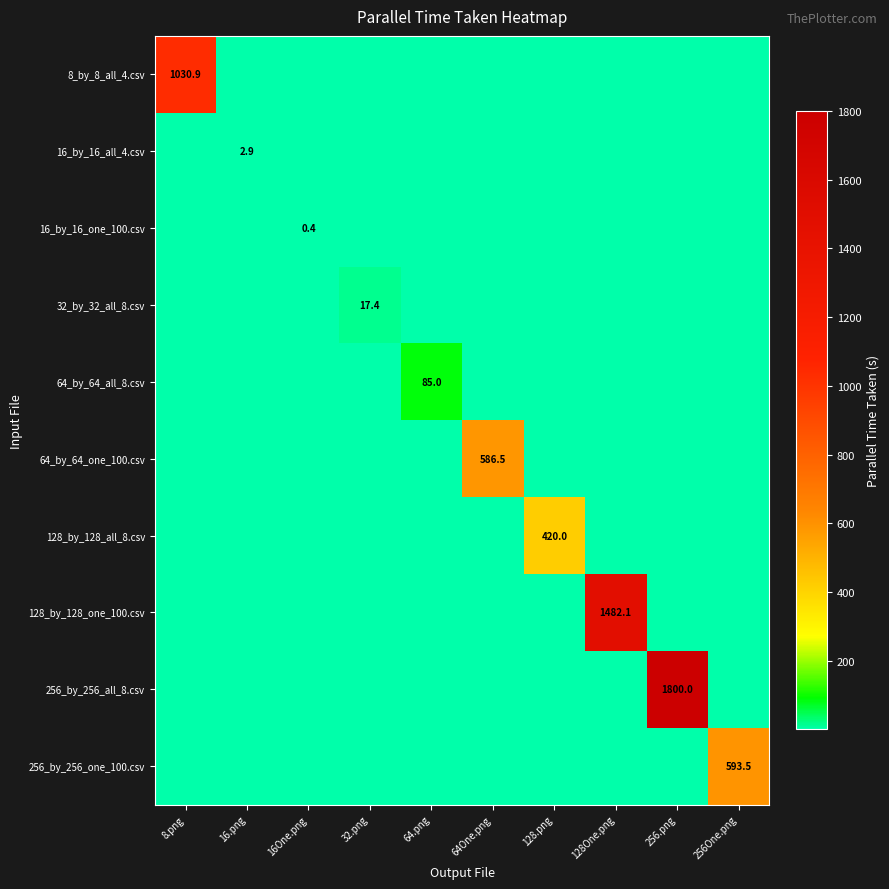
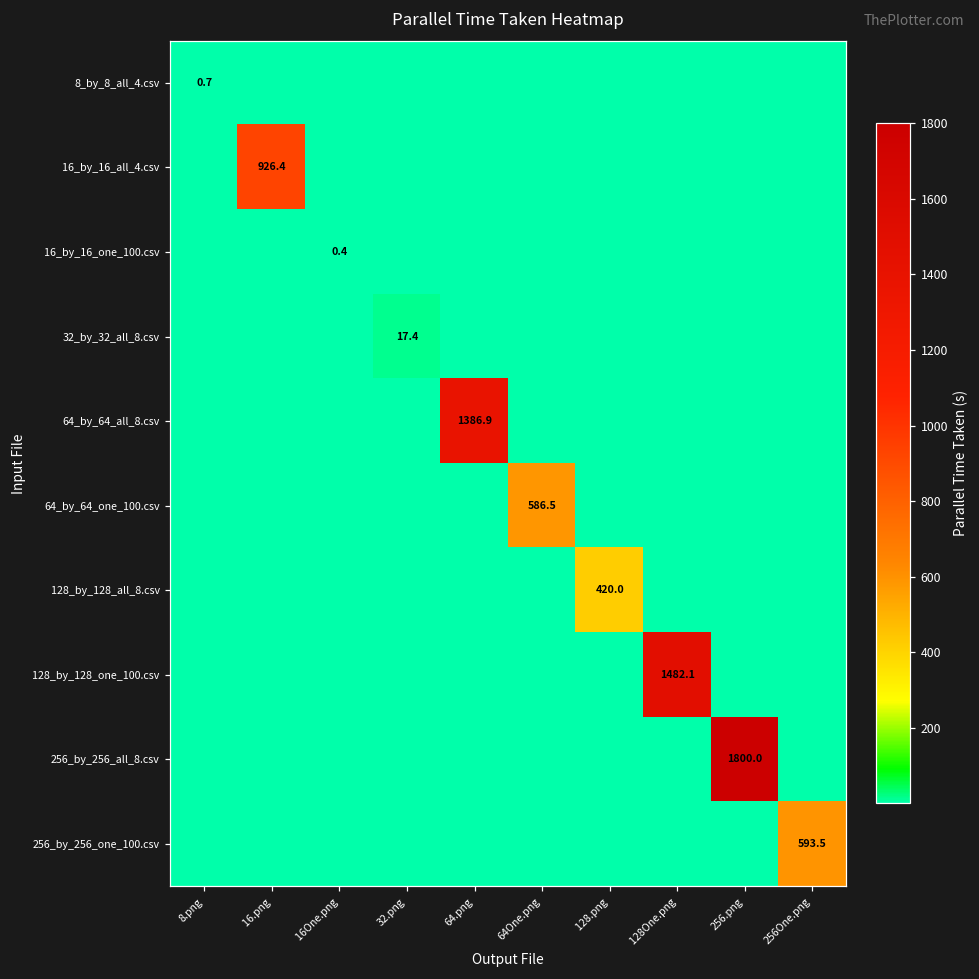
8_by_8_all_4.csv, 8.png: 1030.9 -> 0.7
16_by_16_all_4.csv, 16.png: 2.9 -> 926.4
64_by_64_all_8.csv, 64.png: 85.0 -> 1386.9
